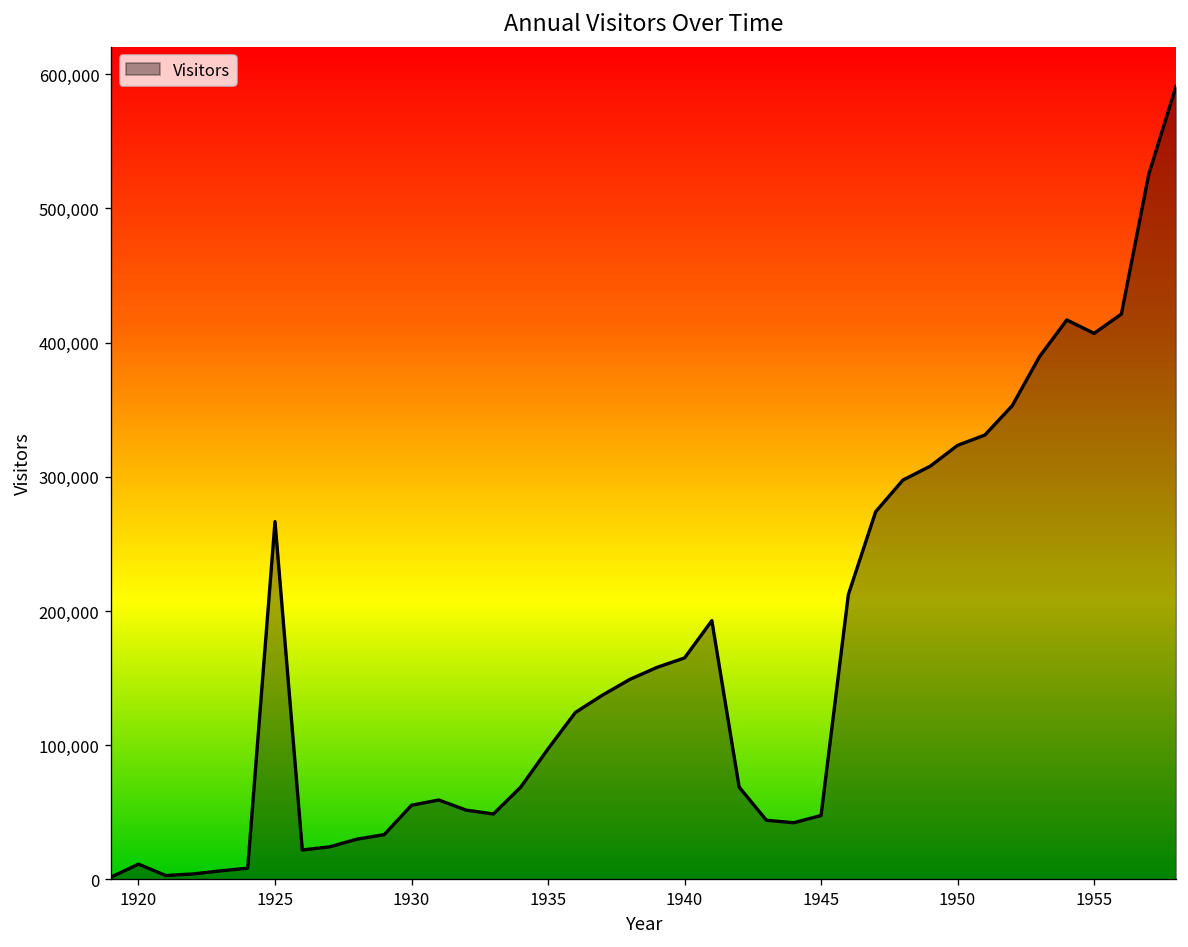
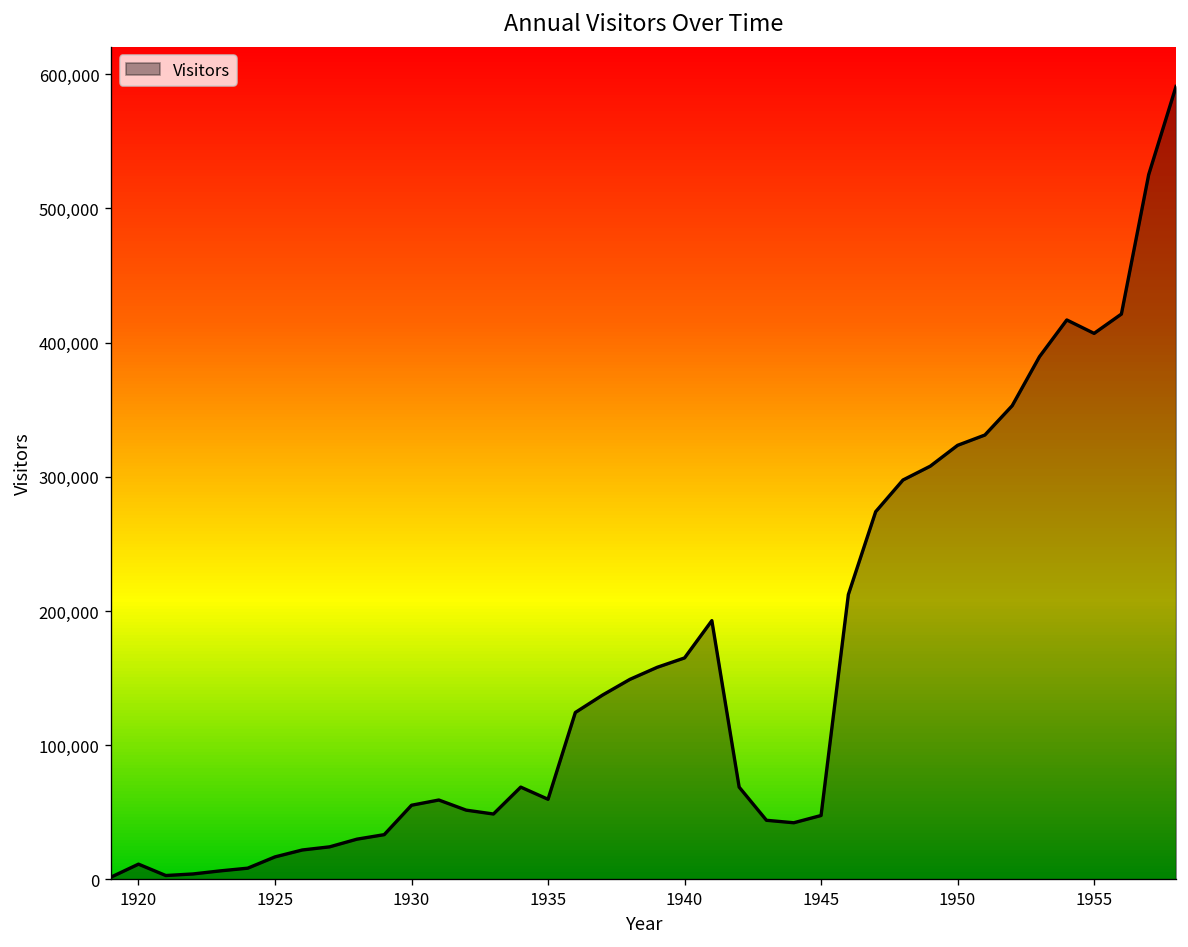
1925: 267,000 -> 17,000
1935: 97,000 -> 60,000
